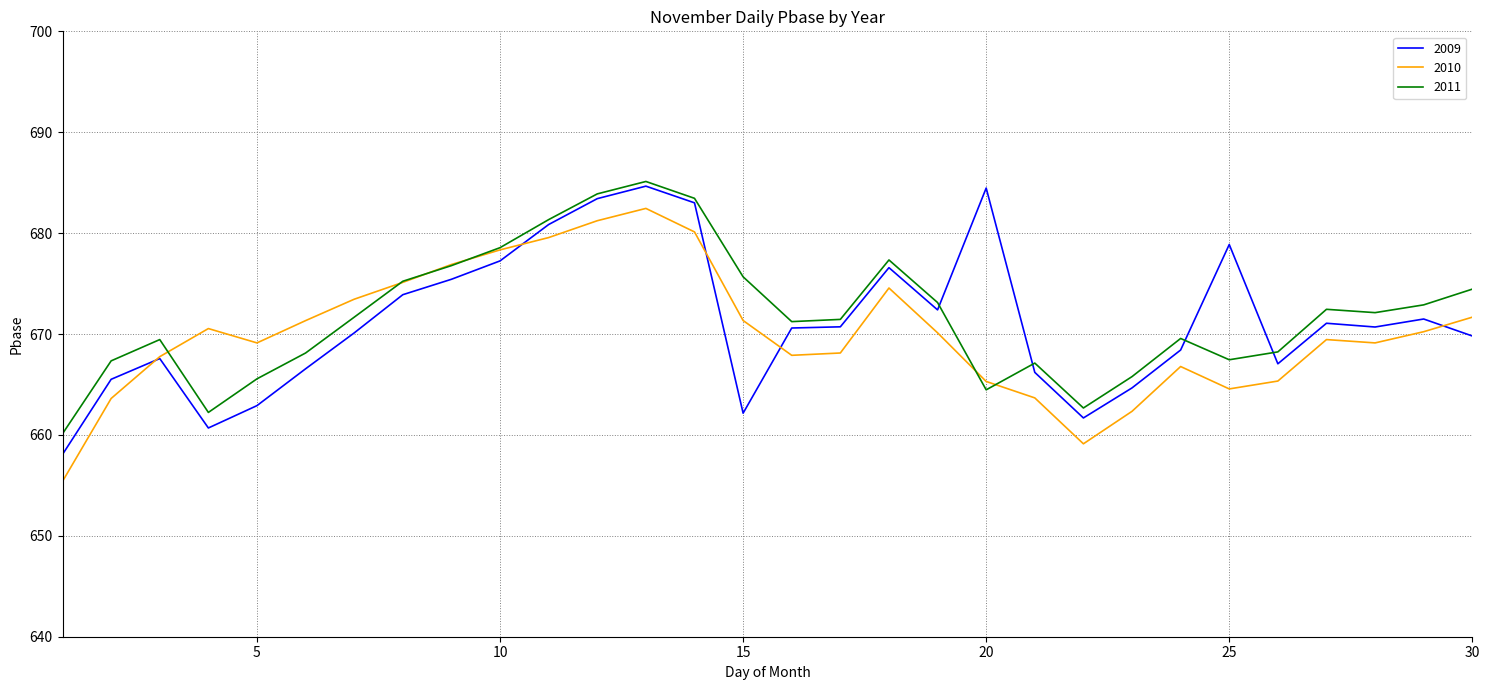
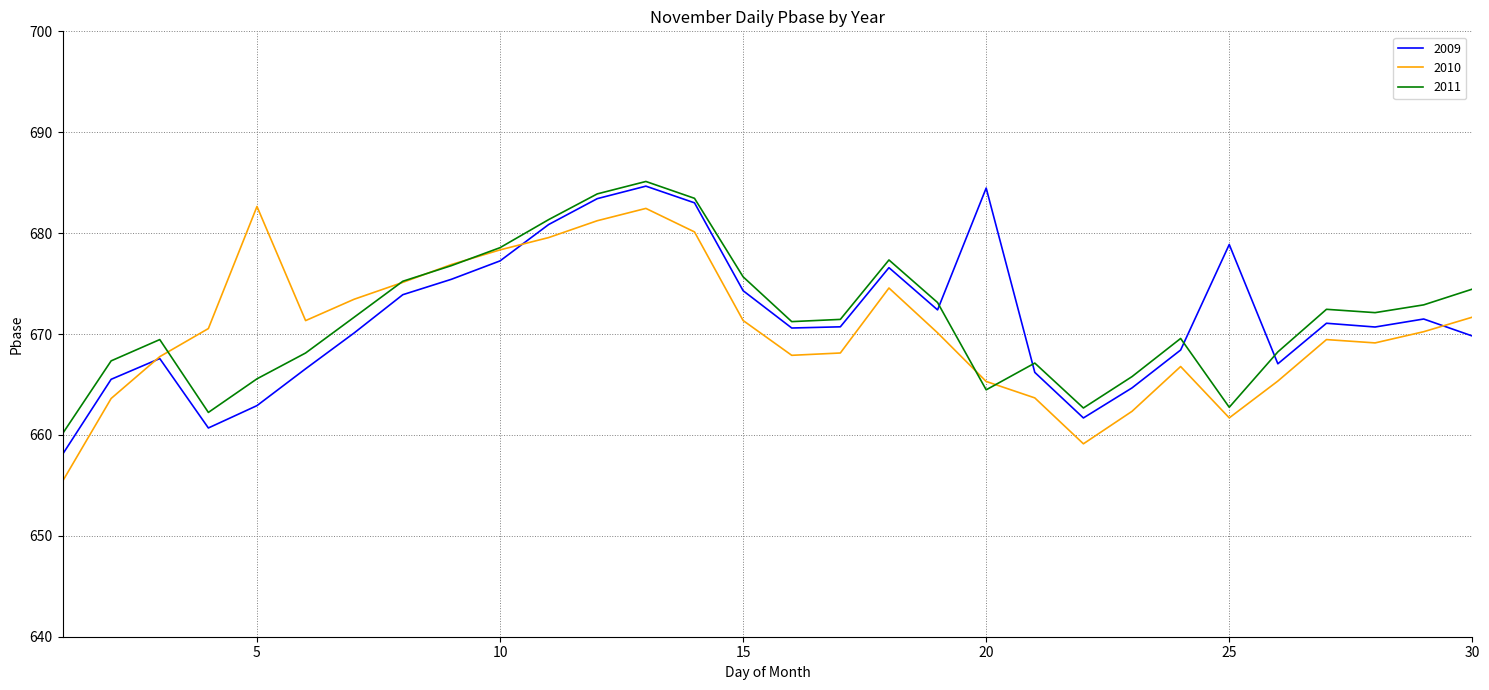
2010, 5: 669.1 -> 682.6
2009, 15: 662.2 -> 674.3
2010, 25: 664.6 -> 661.7
2011, 25: 667.5 -> 662.7
